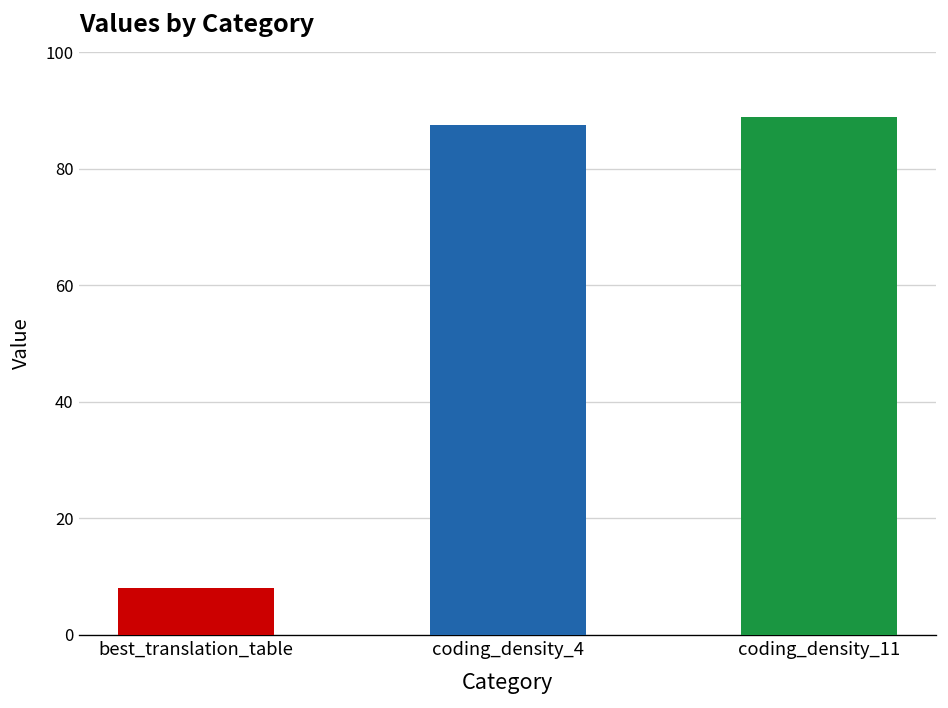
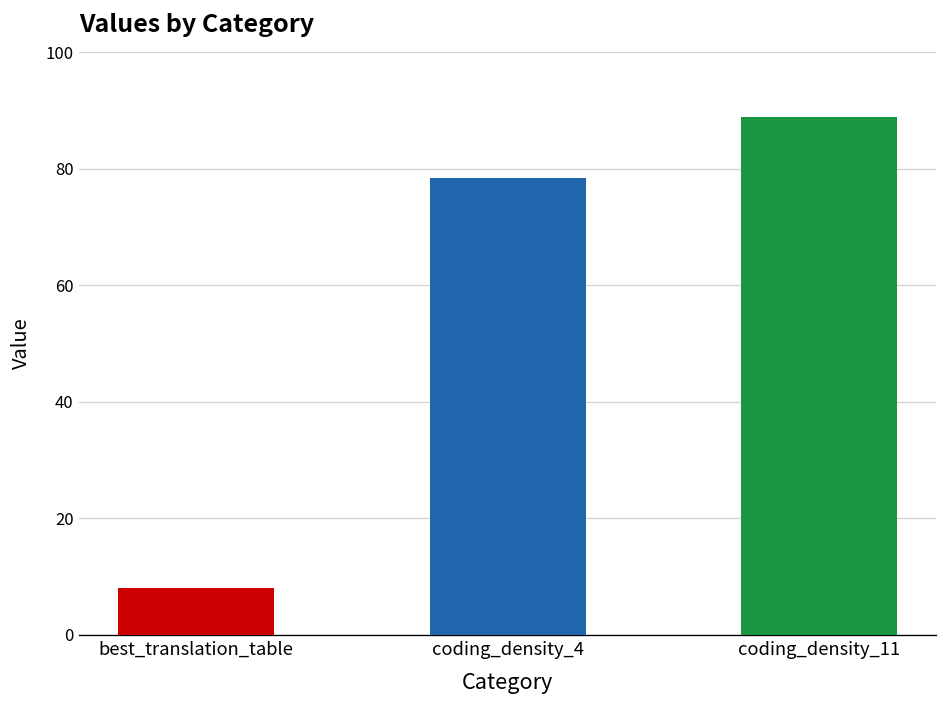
coding_density_4: 88 -> 78
